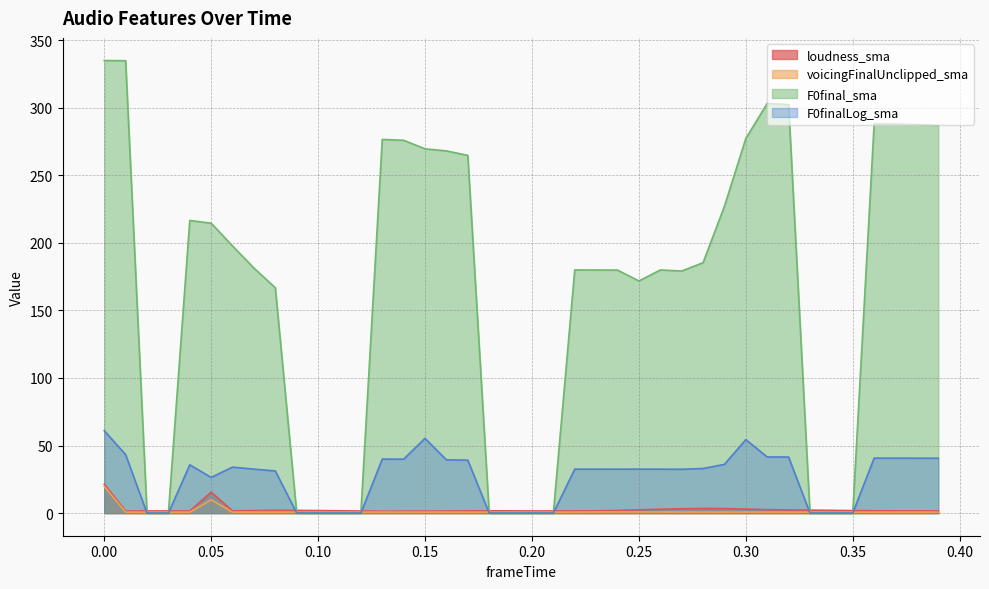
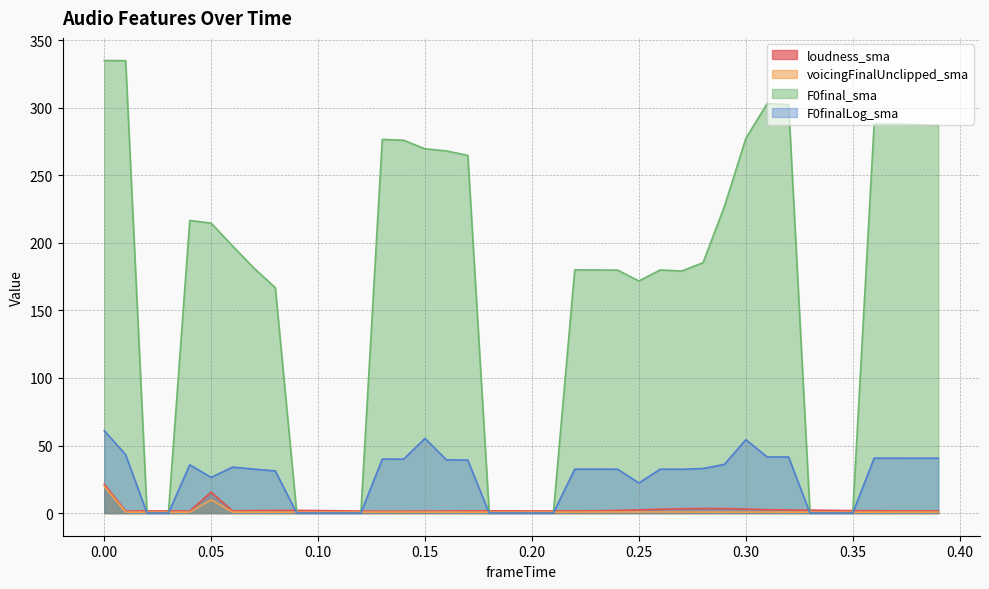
F0finalLog_sma, 0.25: 33 -> 22
